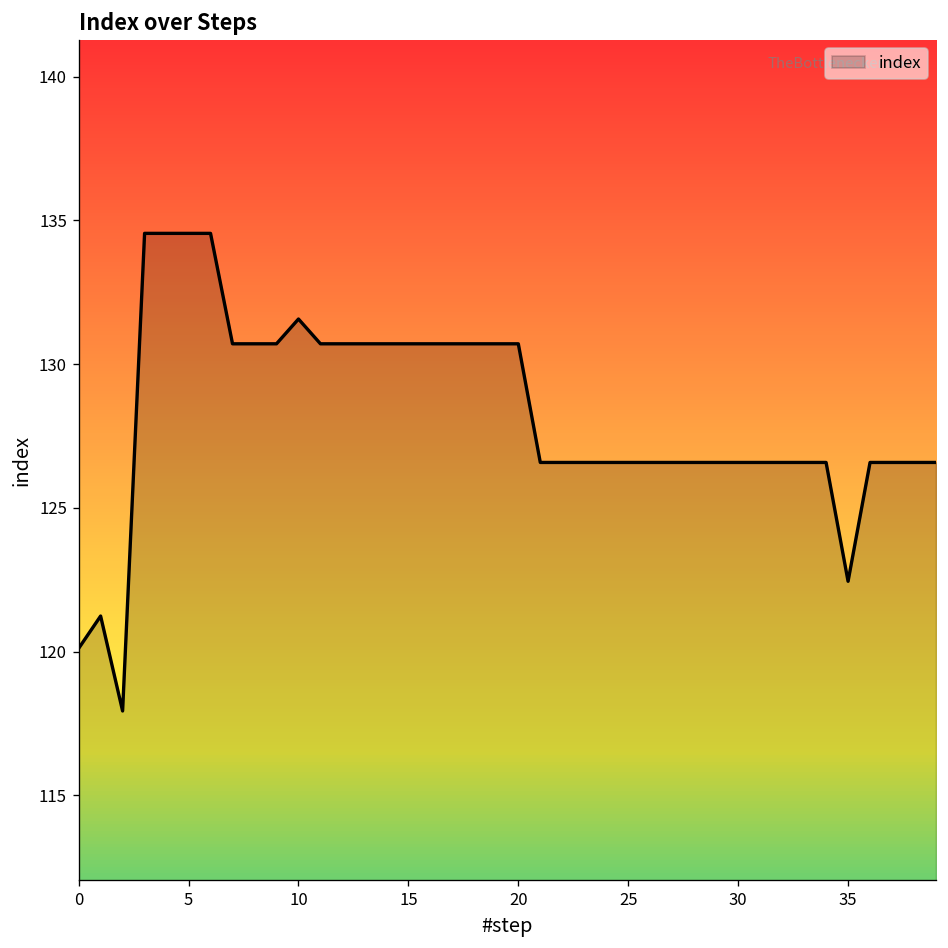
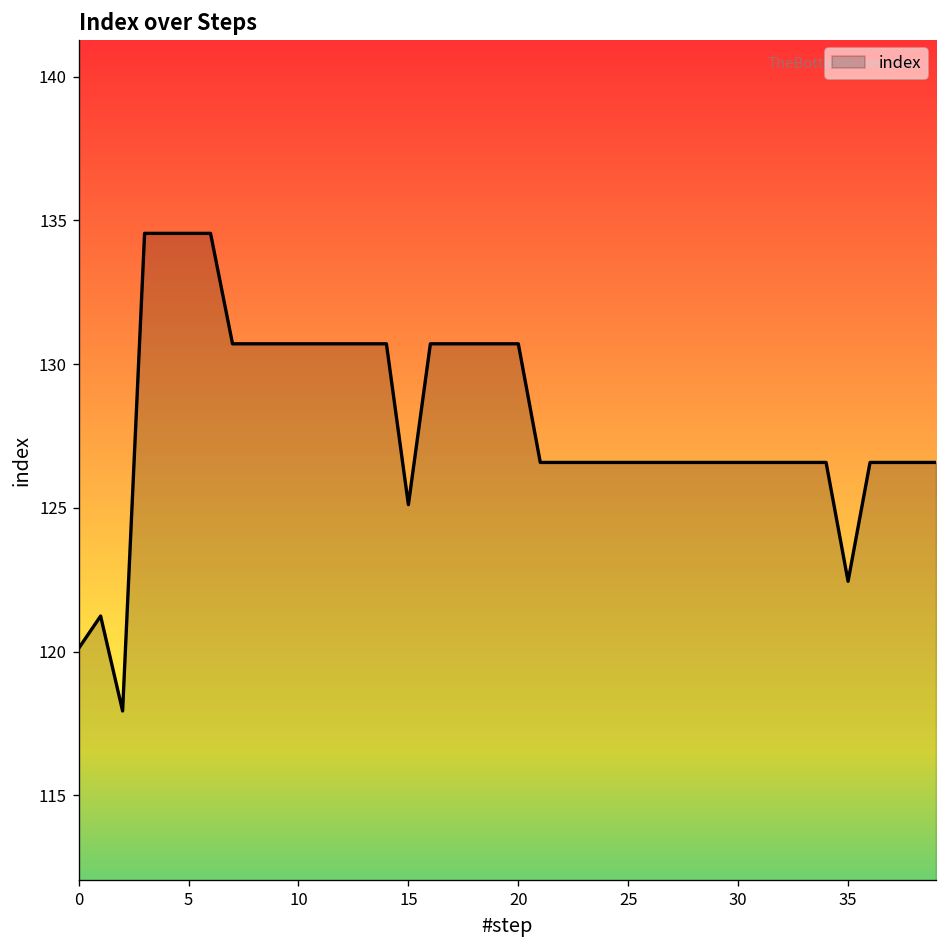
10: 131.6 -> 130.7
15: 130.7 -> 125.1
